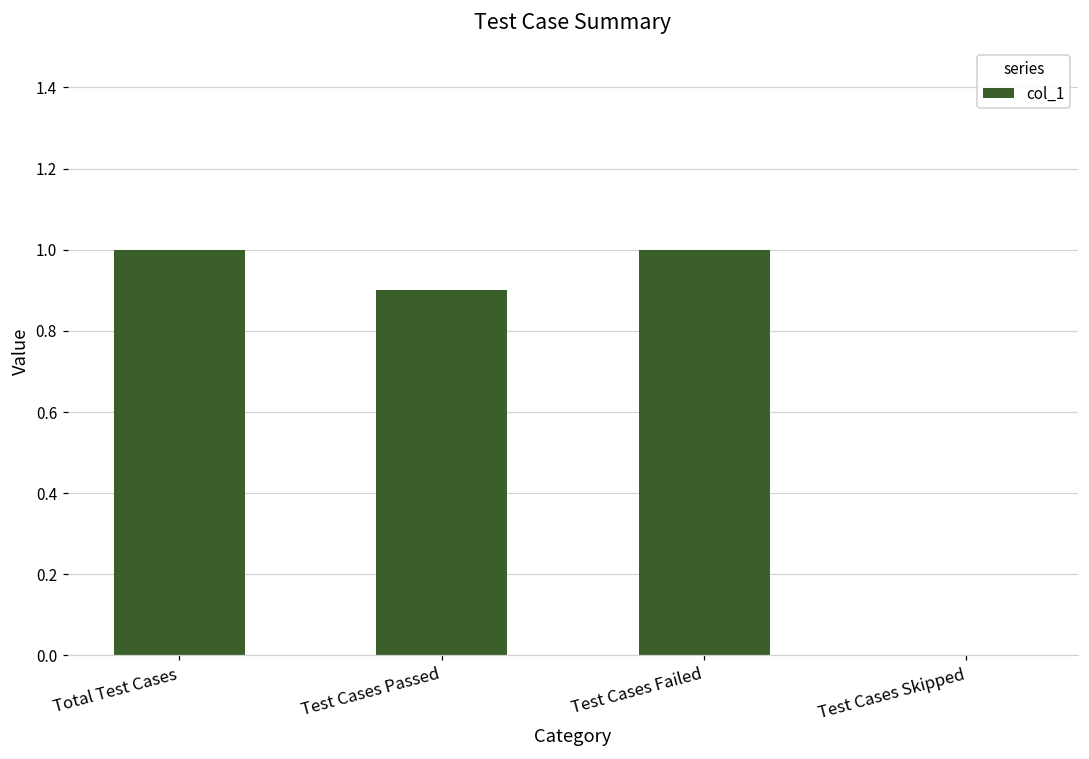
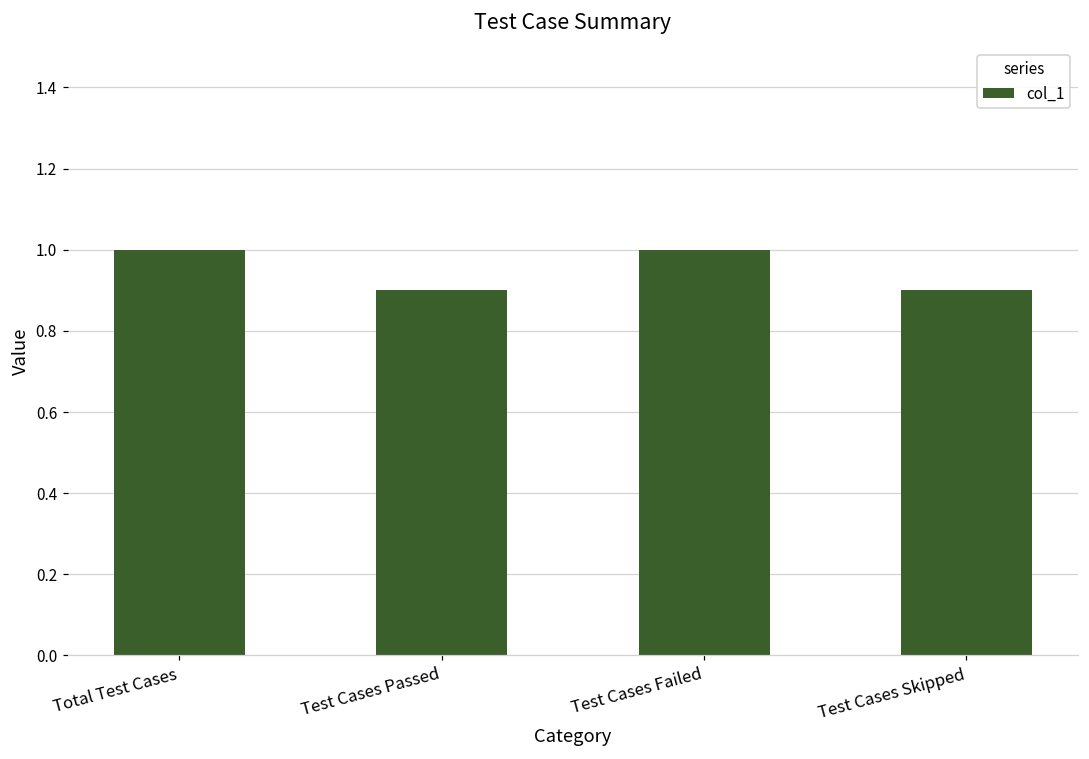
Test Cases Skipped: 0.0 -> 0.9
